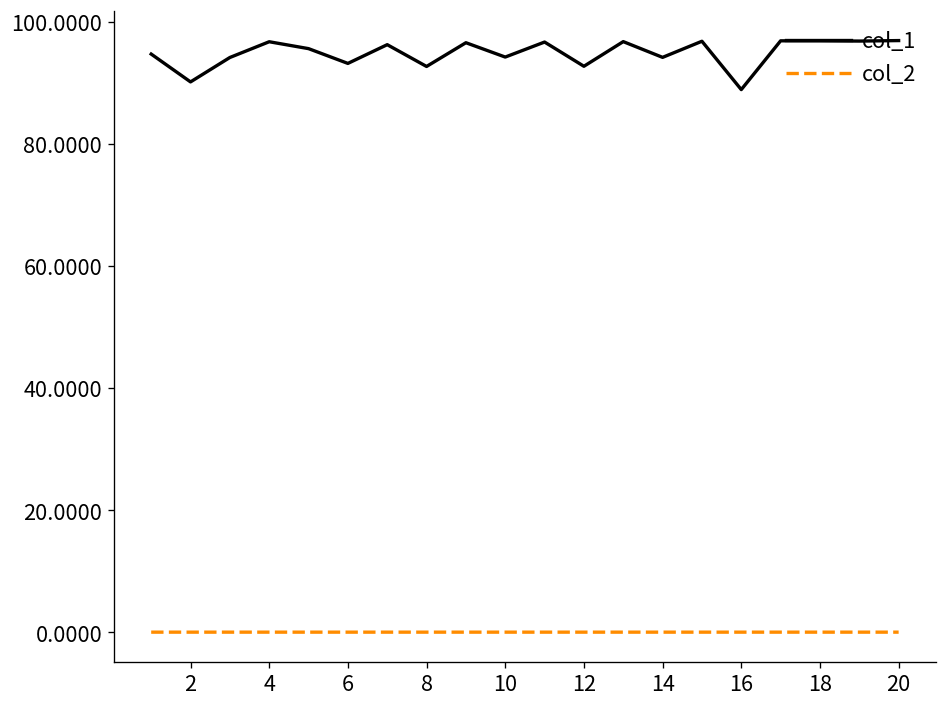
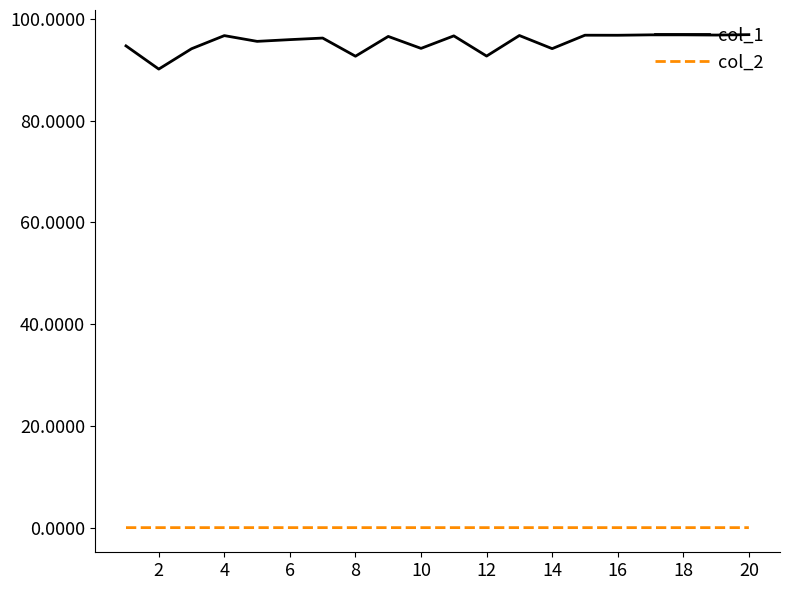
col_1, 6: 93 -> 96
col_1, 16: 89 -> 97
